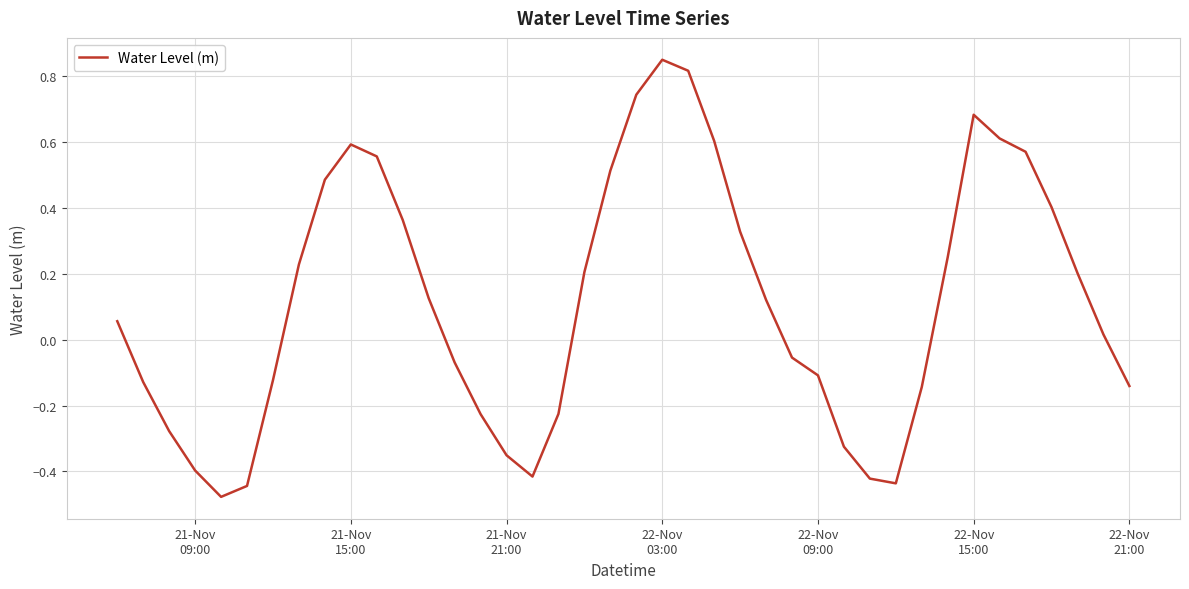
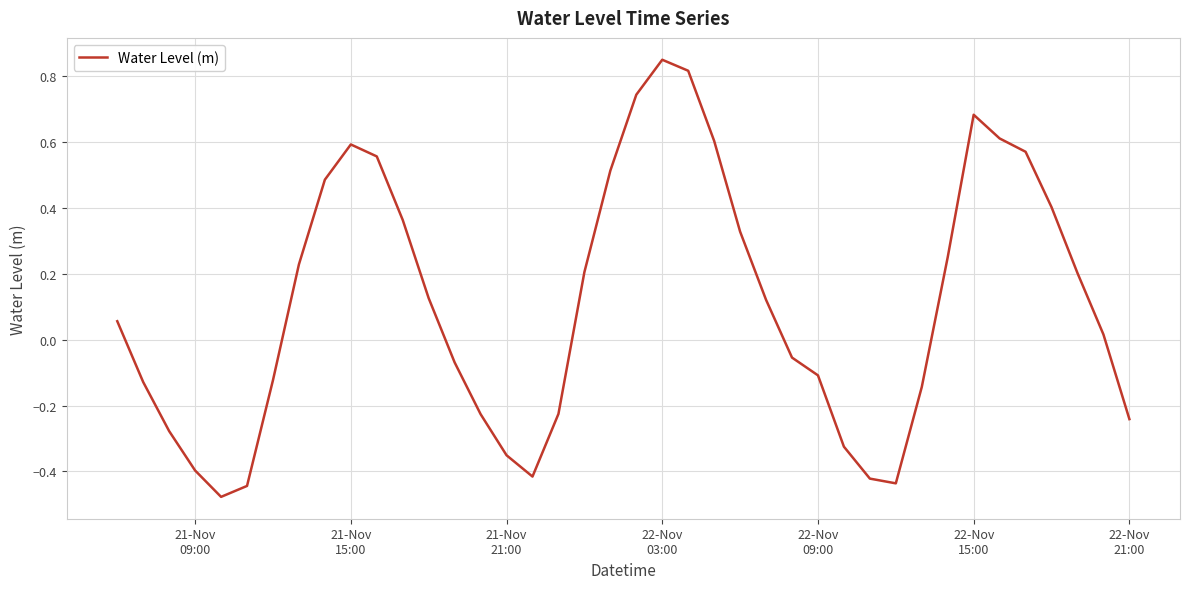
22-Nov 21:00: -0.14 -> -0.24
